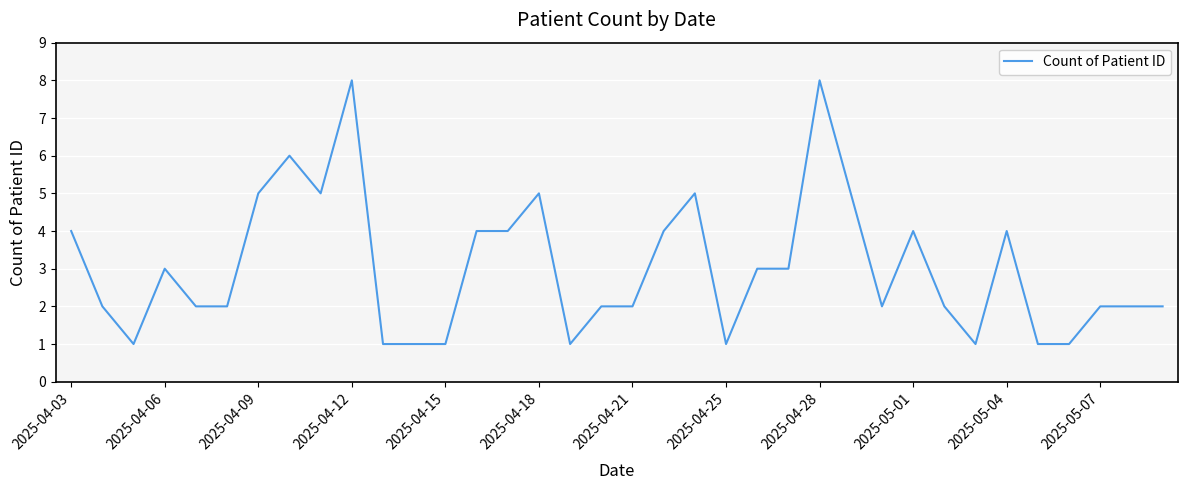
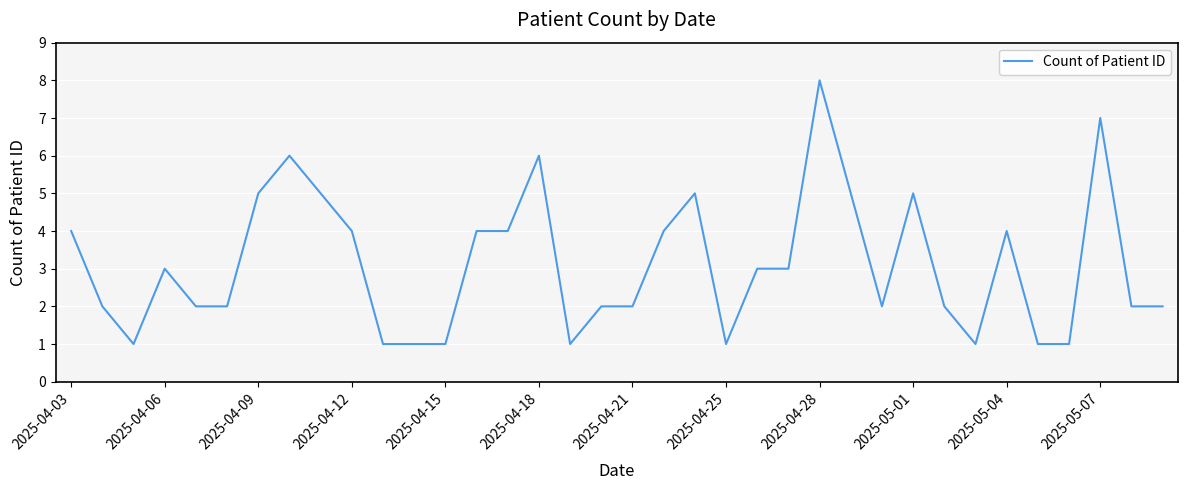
2025-04-12: 8 -> 4
2025-04-18: 5 -> 6
2025-05-01: 4 -> 5
2025-05-07: 2 -> 7
